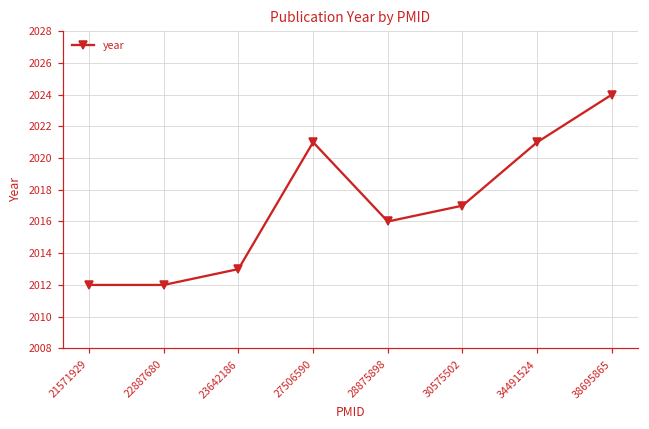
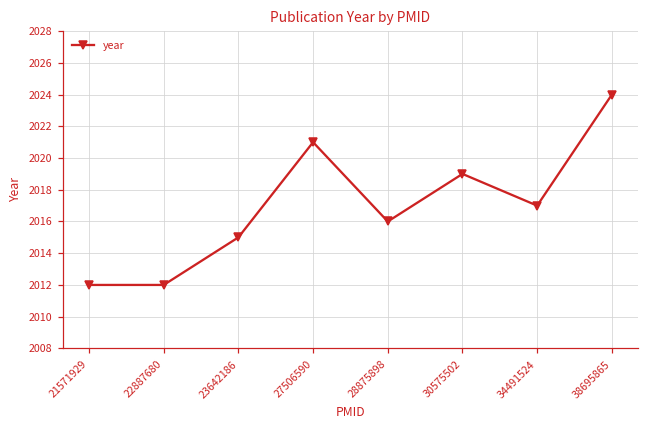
23642186: 2013 -> 2015
30575502: 2017 -> 2019
34491524: 2021 -> 2017
